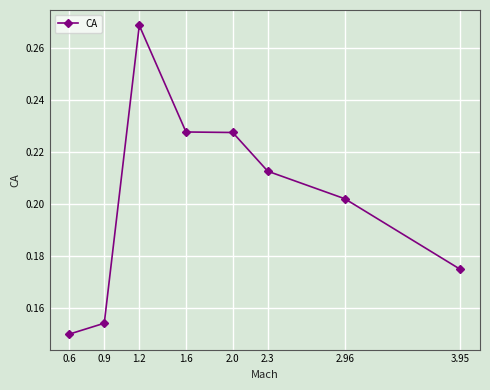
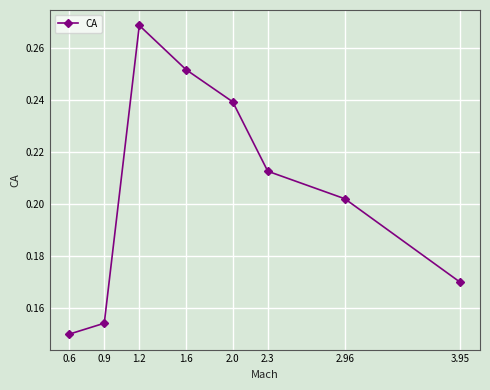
1.6: 0.228 -> 0.252
2.0: 0.227 -> 0.239
3.95: 0.175 -> 0.170
